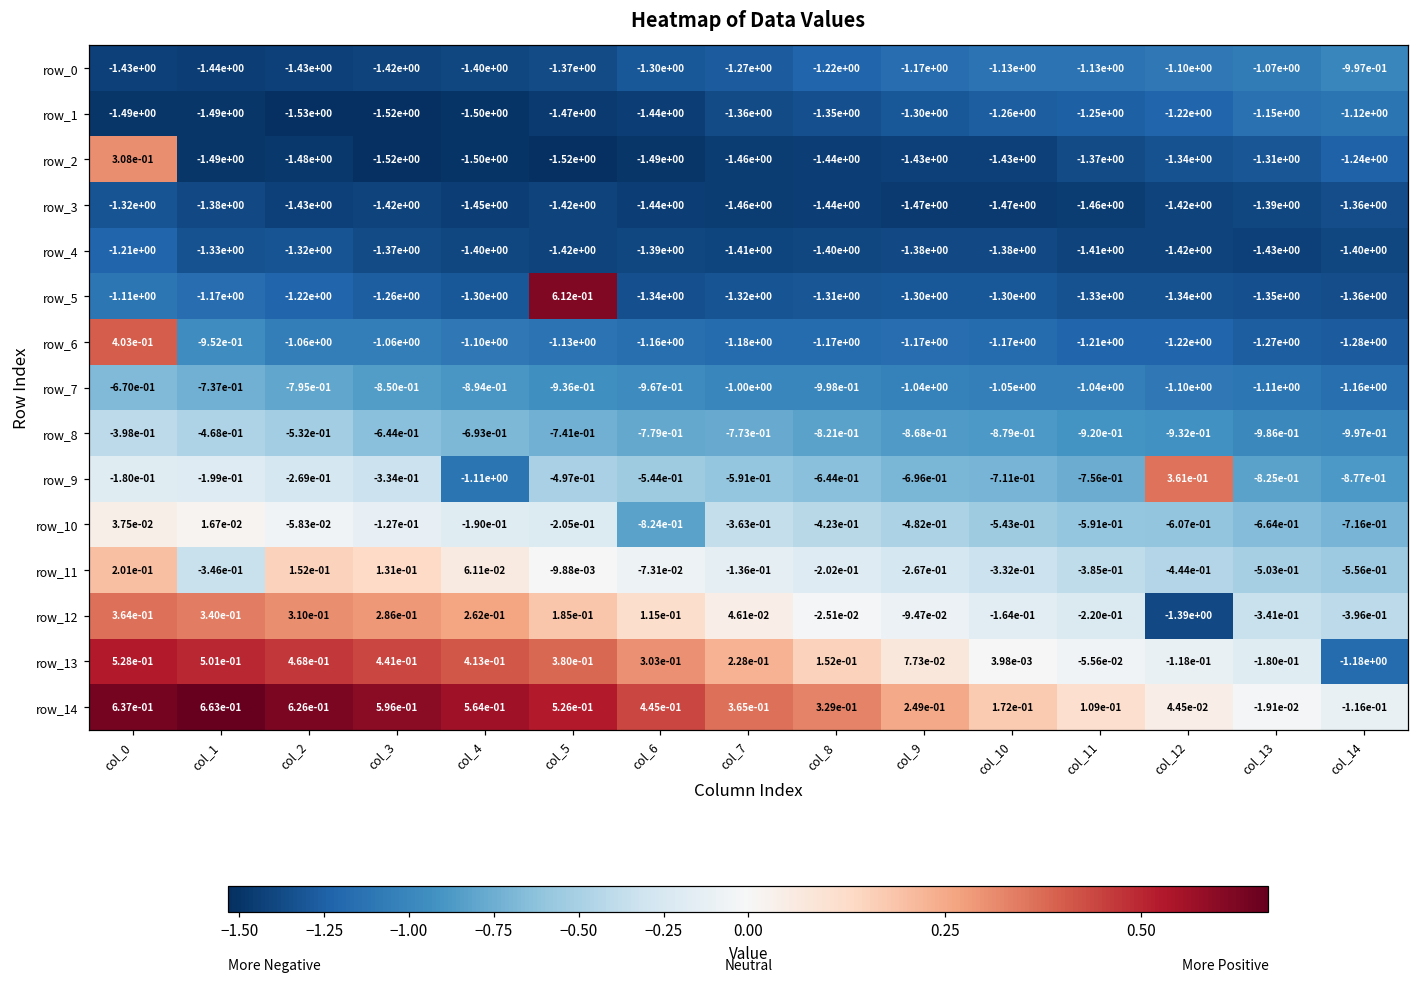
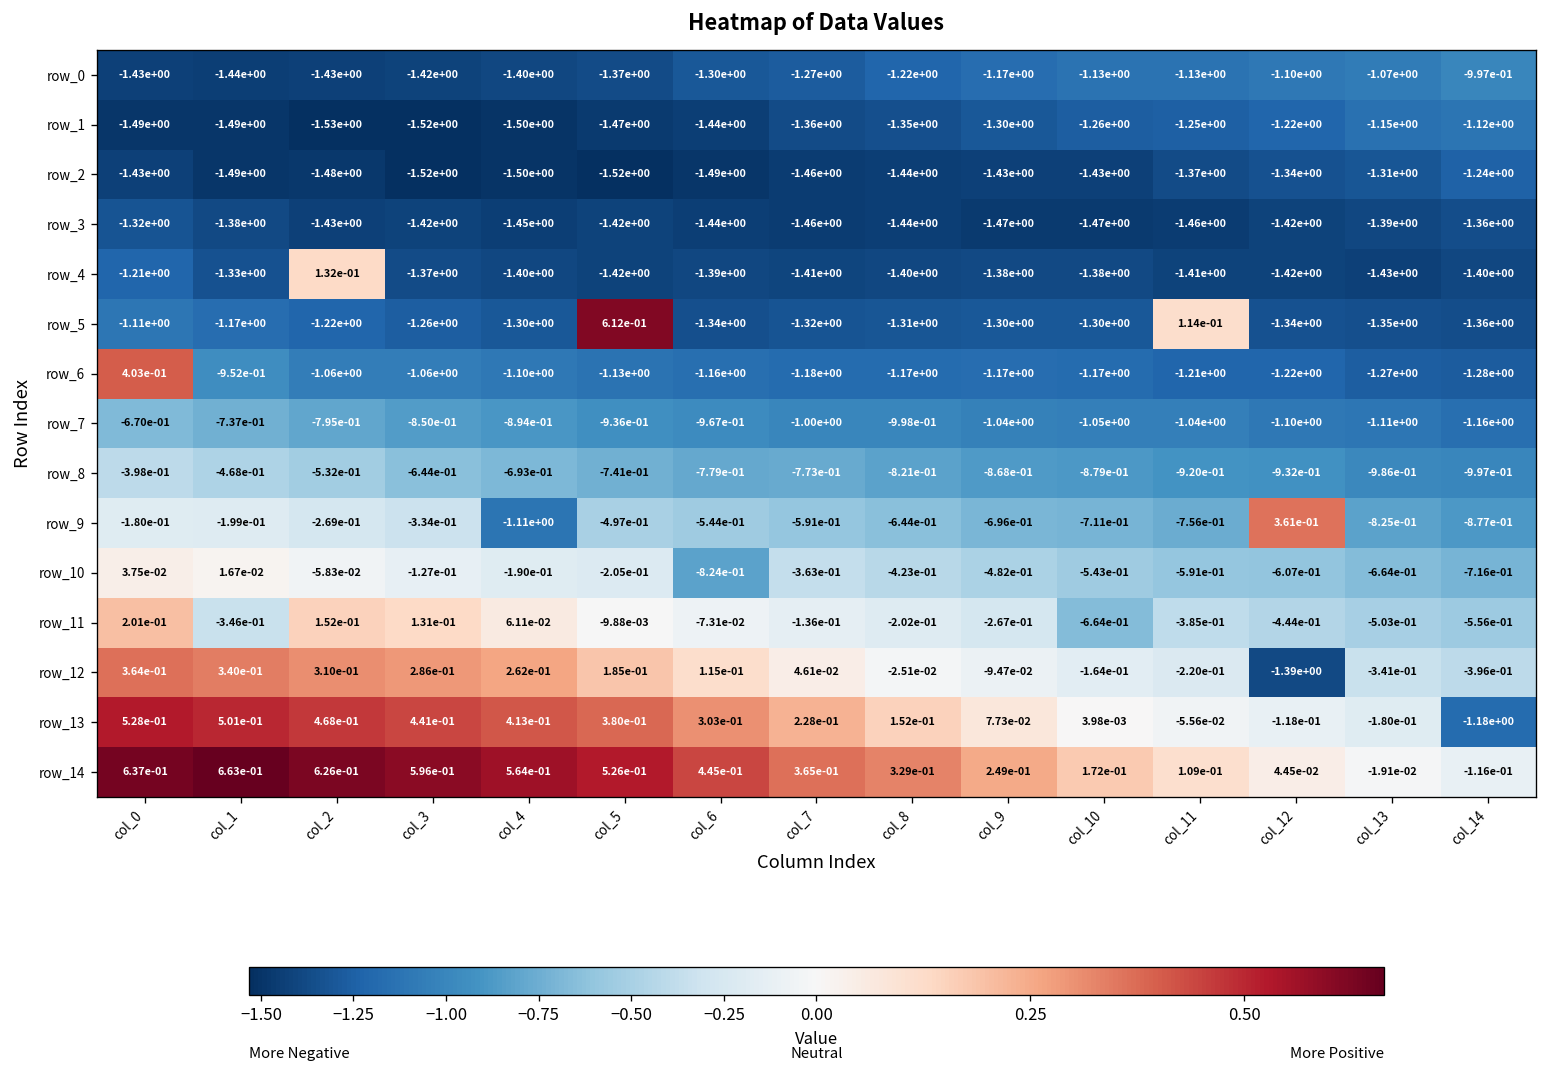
row_2, col_0: 3.08e-01 -> -1.43e+00
row_4, col_2: -1.32e+00 -> 1.32e-01
row_5, col_11: -1.33e+00 -> 1.14e-01
row_11, col_10: -3.32e-01 -> -6.64e-01
